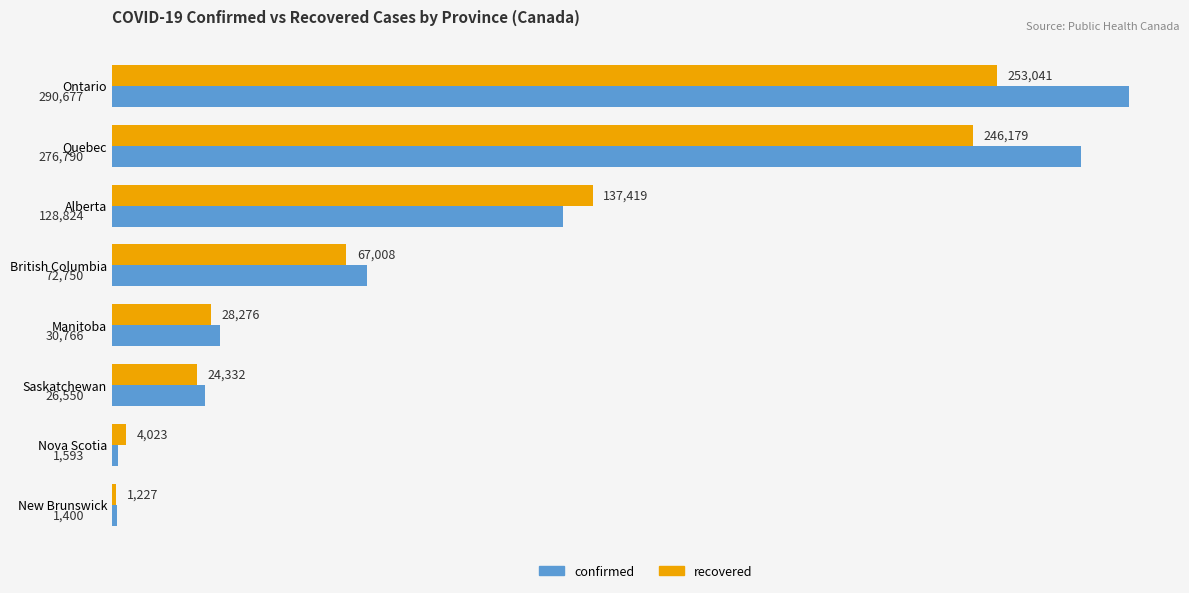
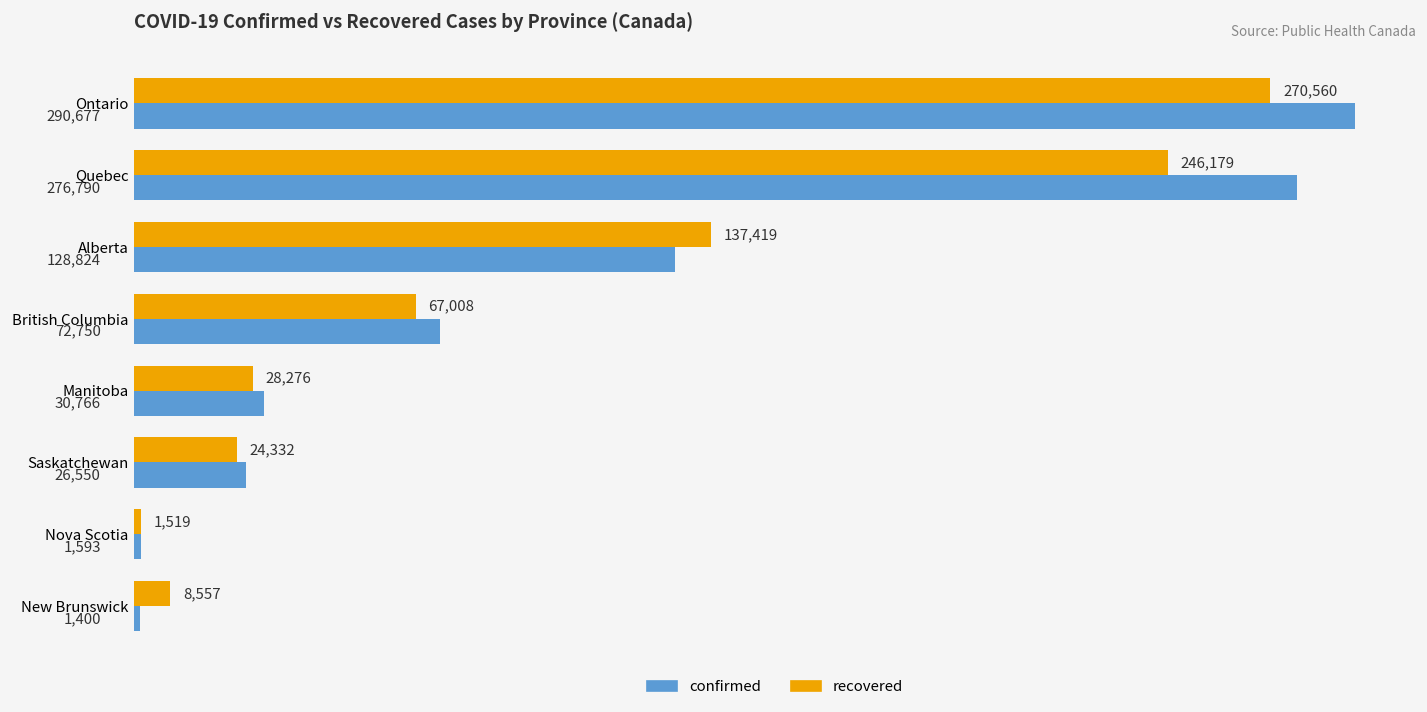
recovered, Ontario: 253,041 -> 270,560
recovered, Nova Scotia: 4,023 -> 1,519
recovered, New Brunswick: 1,227 -> 8,557
